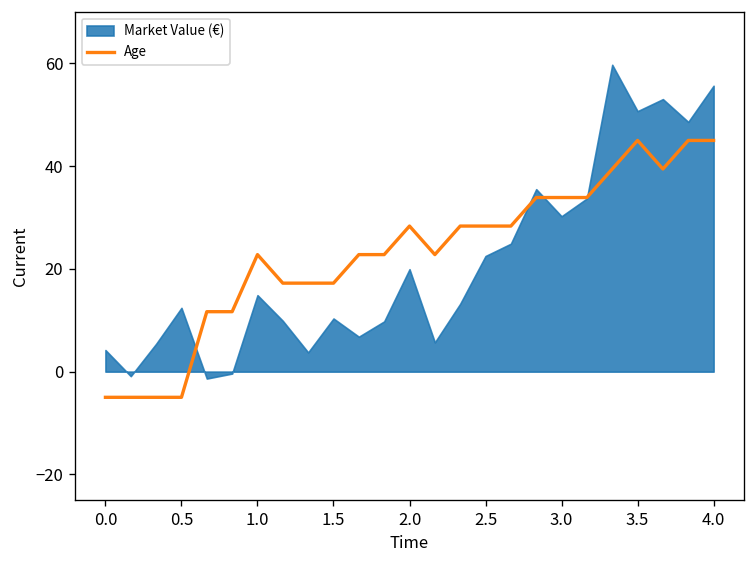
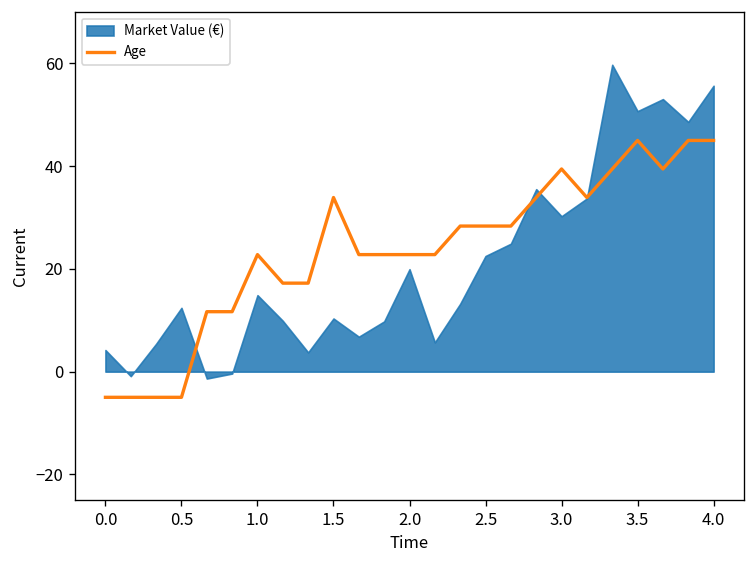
Age, 1.5: 17 -> 34
Age, 2.0: 28 -> 23
Age, 3.0: 34 -> 39
